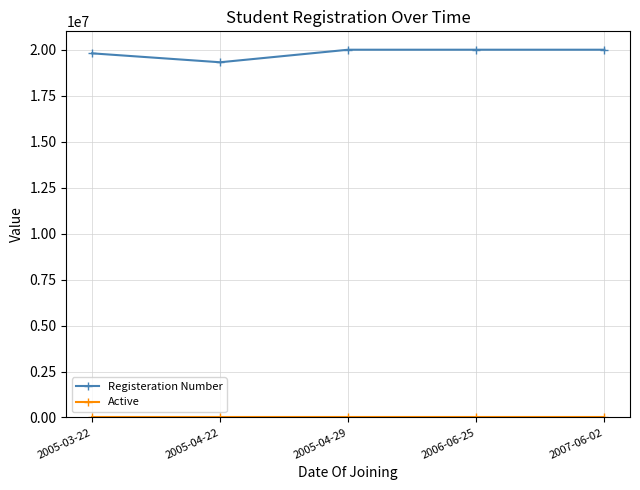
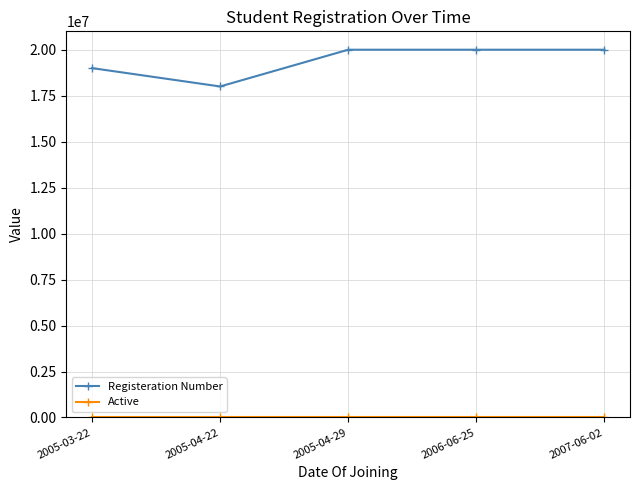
Registeration Number, 2005-03-22: 19800000 -> 19000000
Registeration Number, 2005-04-22: 19300000 -> 18000000
